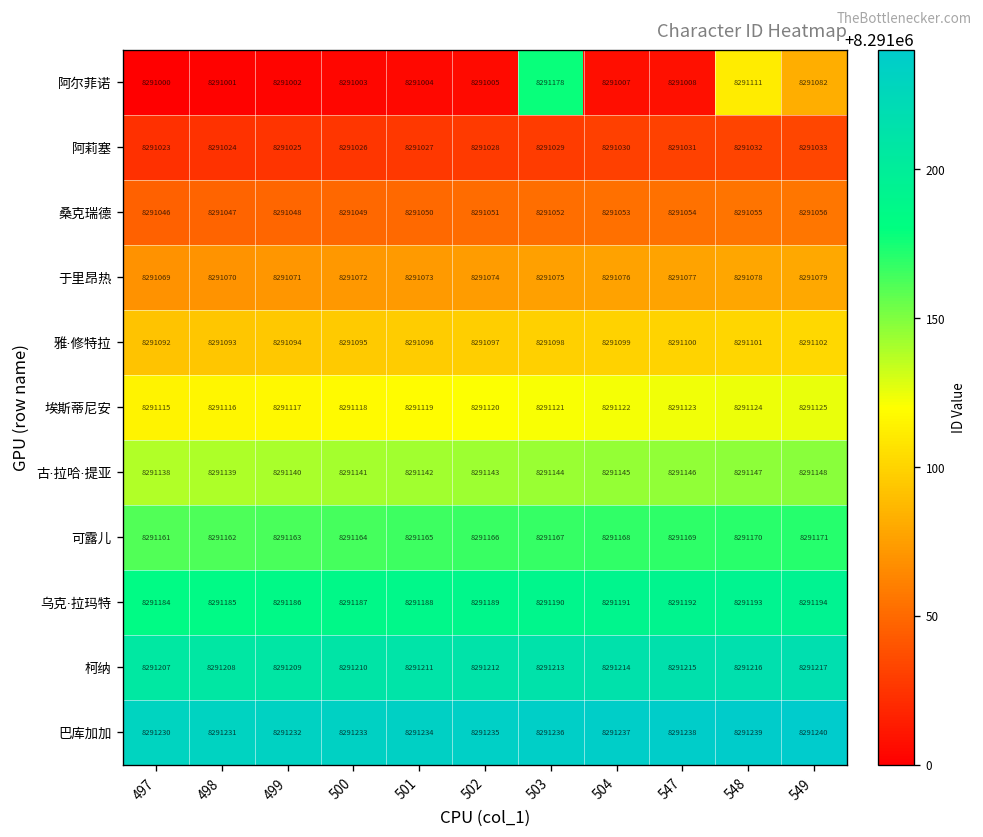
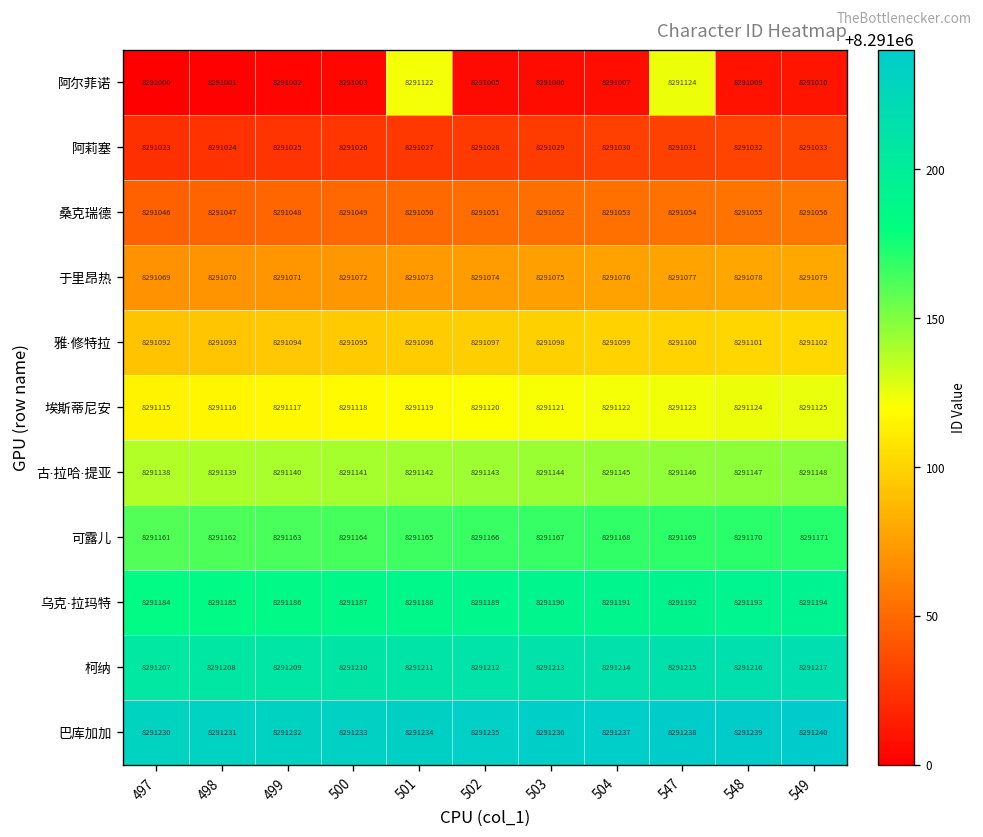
阿尔菲诺, 501: 8291004 -> 8291122
阿尔菲诺, 503: 8291178 -> 8291006
阿尔菲诺, 547: 8291008 -> 8291124
阿尔菲诺, 548: 8291111 -> 8291009
阿尔菲诺, 549: 8291082 -> 8291010
